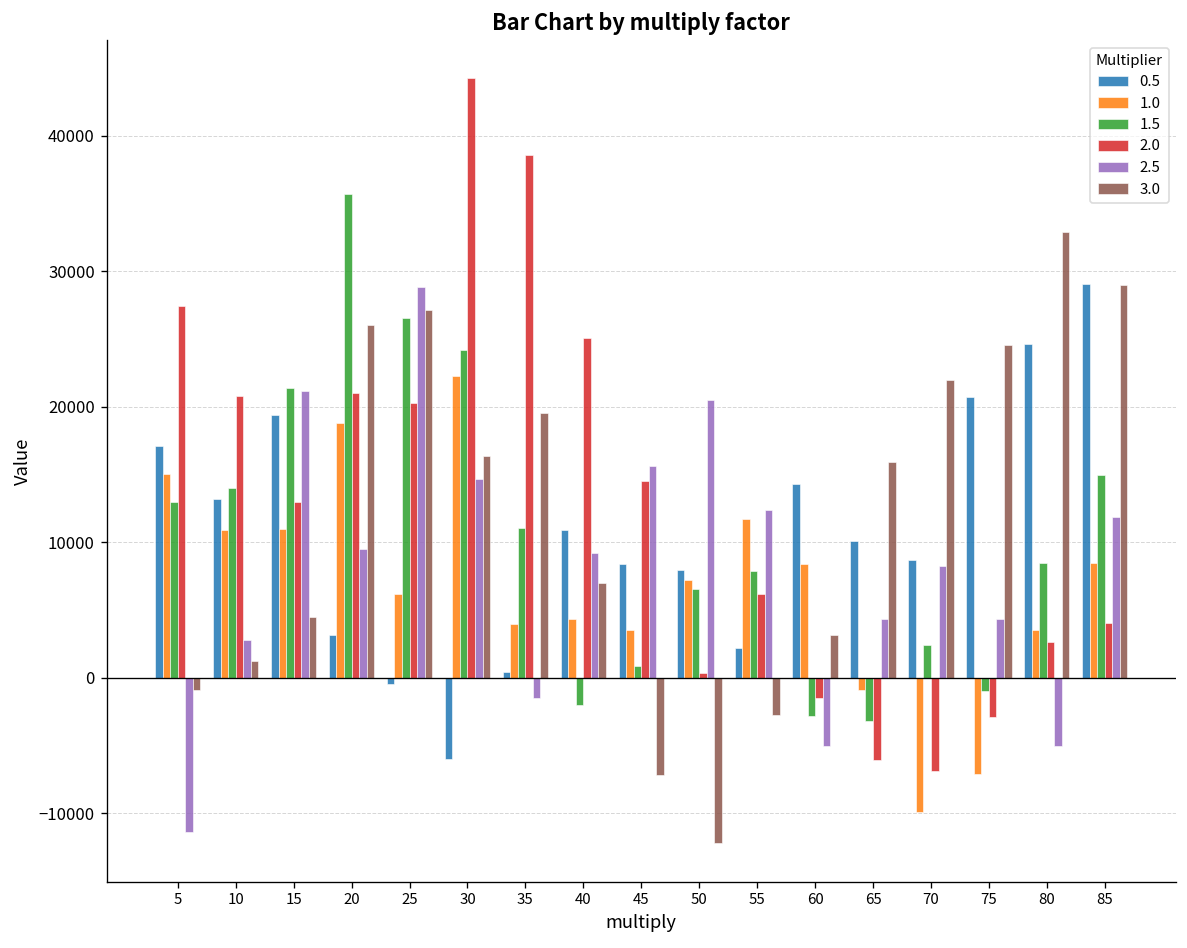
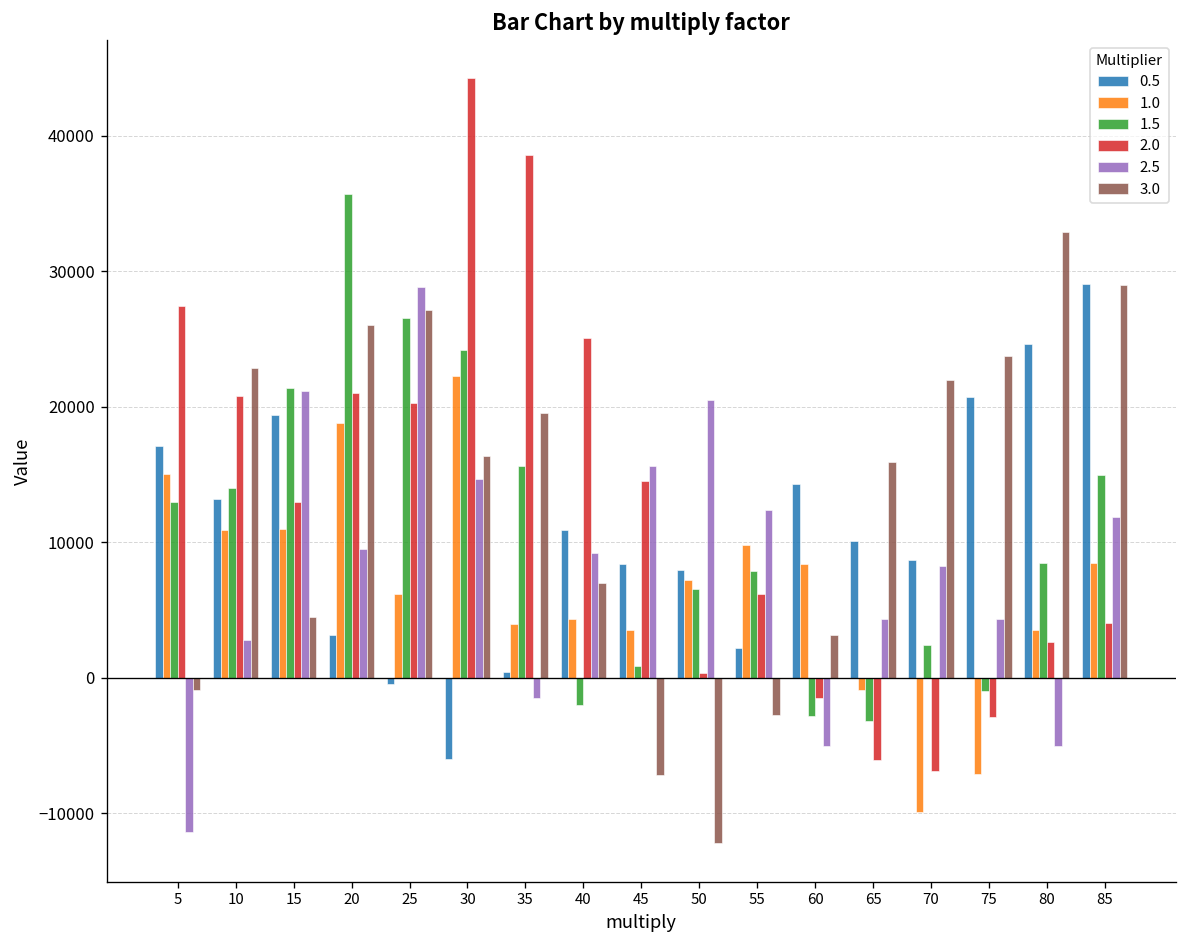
3.0, 10: 1300 -> 22800
1.5, 35: 11000 -> 15600
1.0, 55: 11700 -> 9800
3.0, 75: 24500 -> 23700
